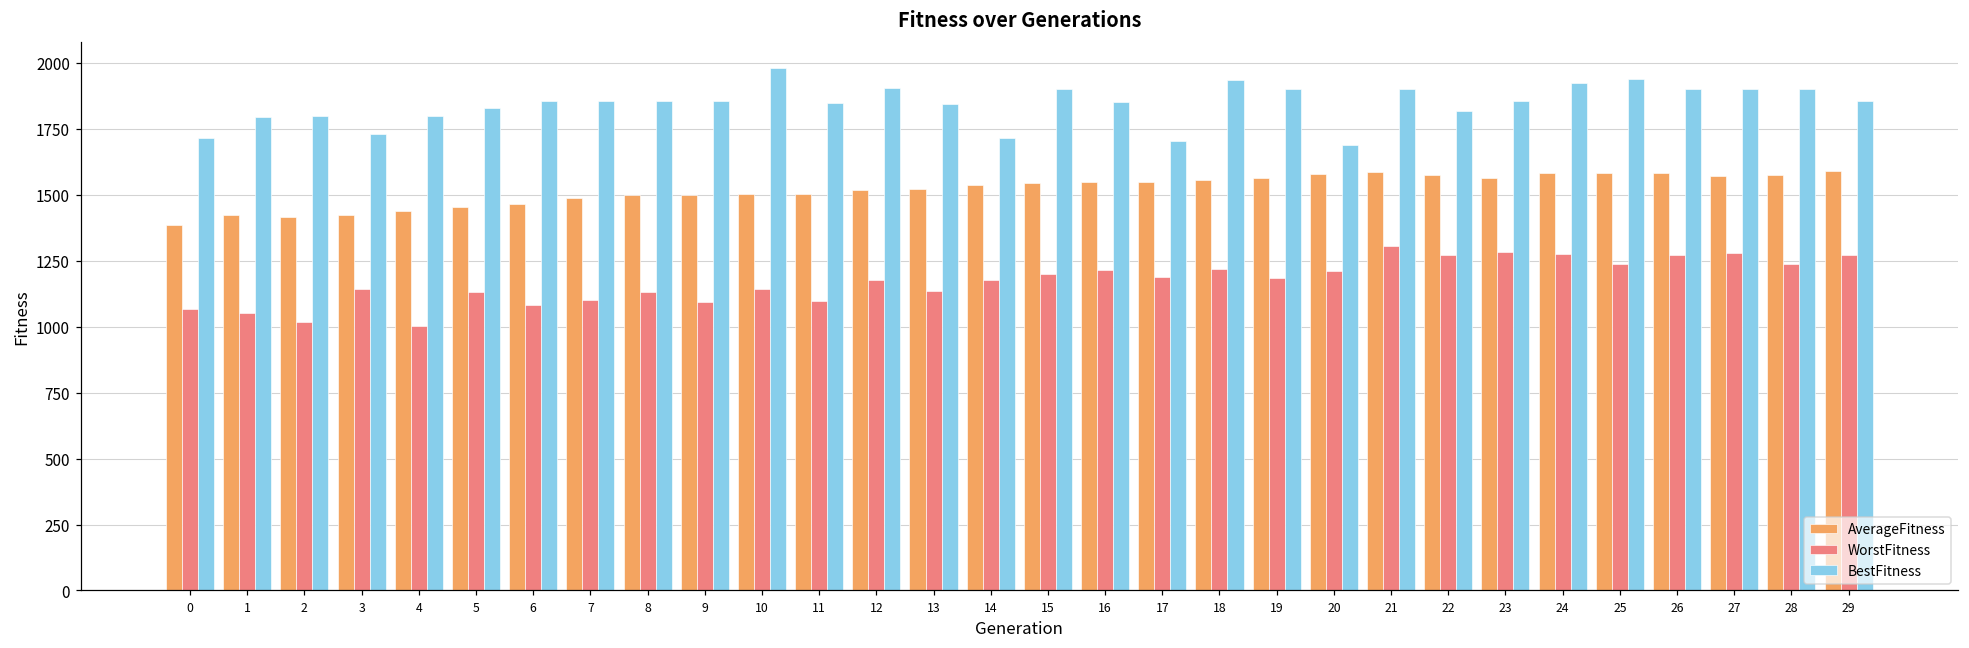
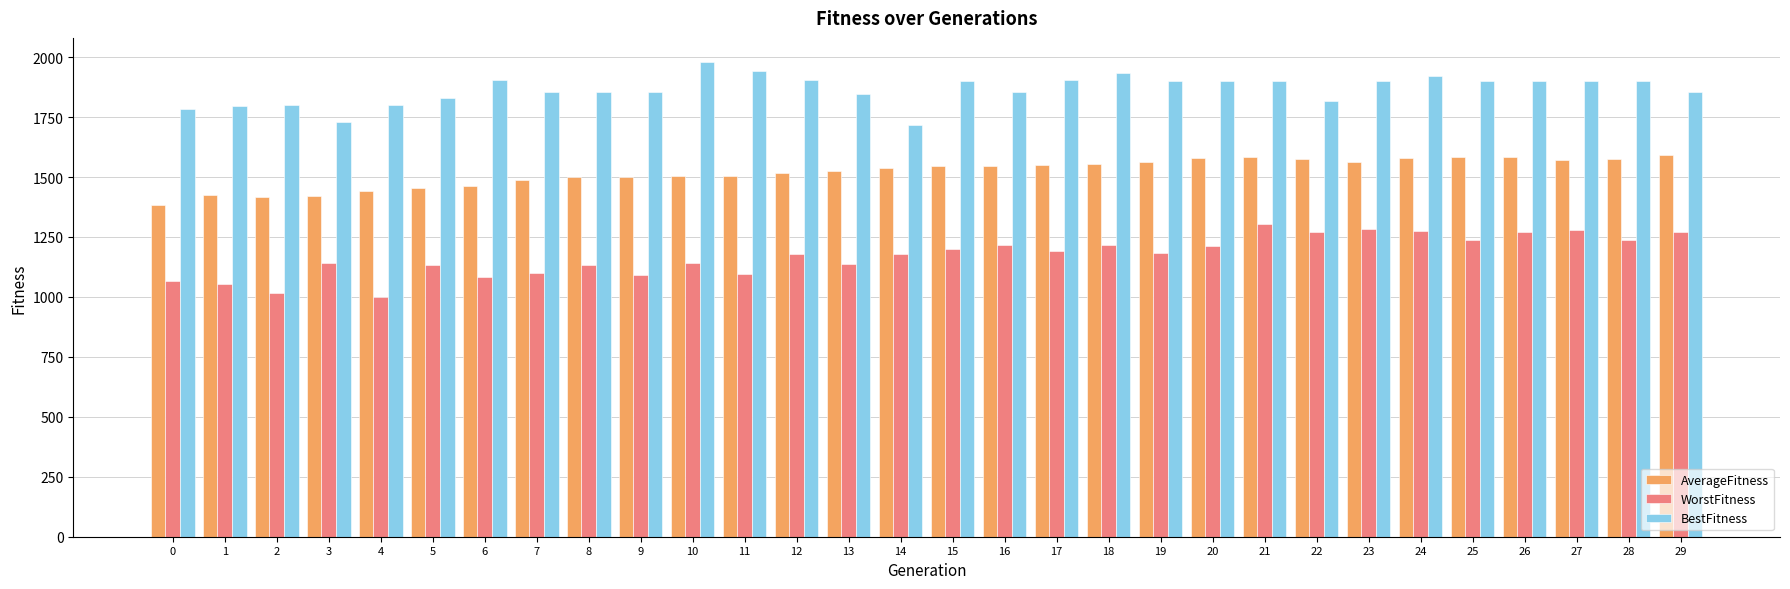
BestFitness, 0: 1720 -> 1780
BestFitness, 6: 1860 -> 1900
BestFitness, 11: 1850 -> 1940
BestFitness, 17: 1710 -> 1910
BestFitness, 20: 1690 -> 1900
BestFitness, 23: 1850 -> 1900
BestFitness, 25: 1940 -> 1900
